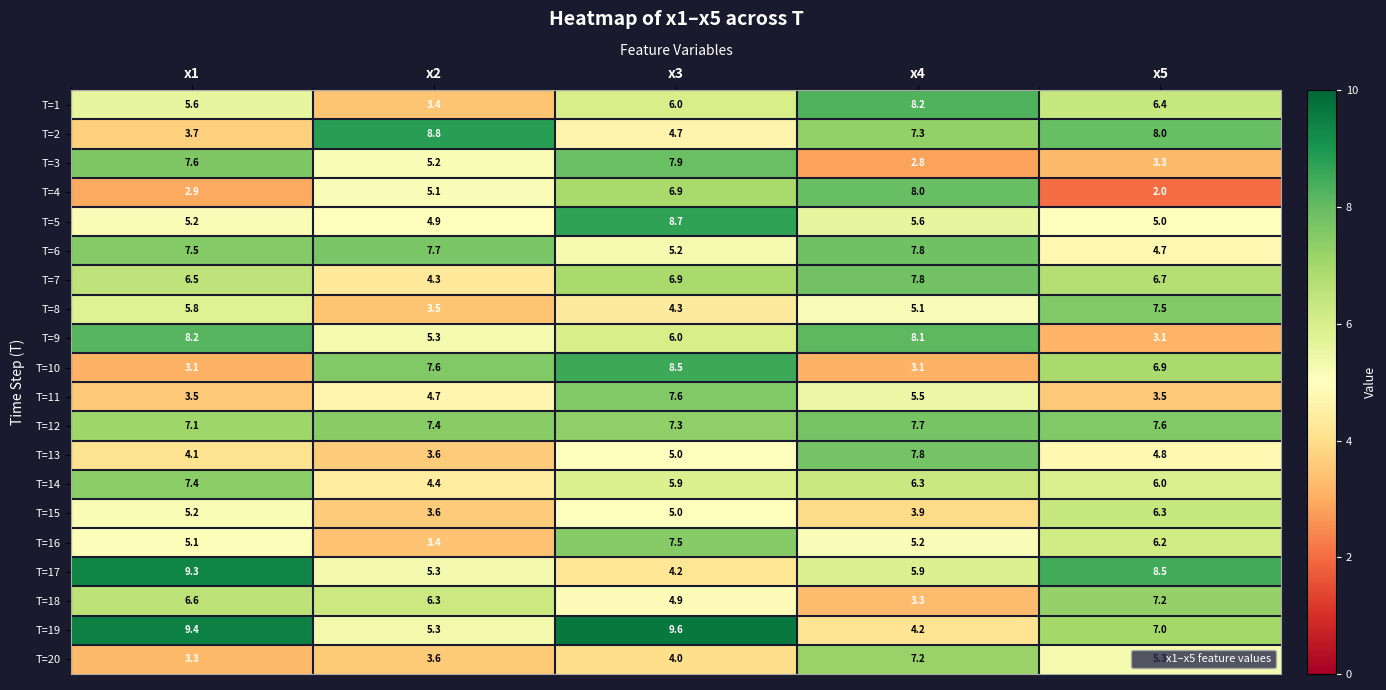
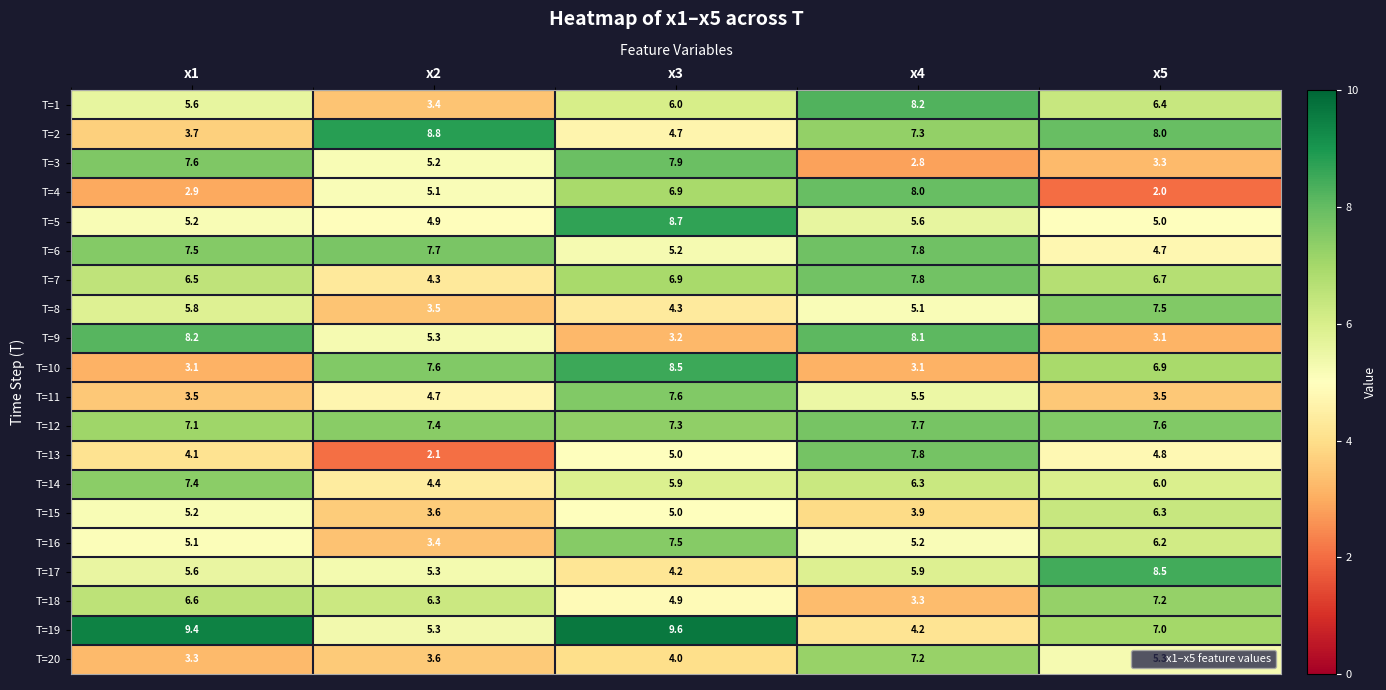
T=9, x3: 6.0 -> 3.2
T=13, x2: 3.6 -> 2.1
T=17, x1: 9.3 -> 5.6
